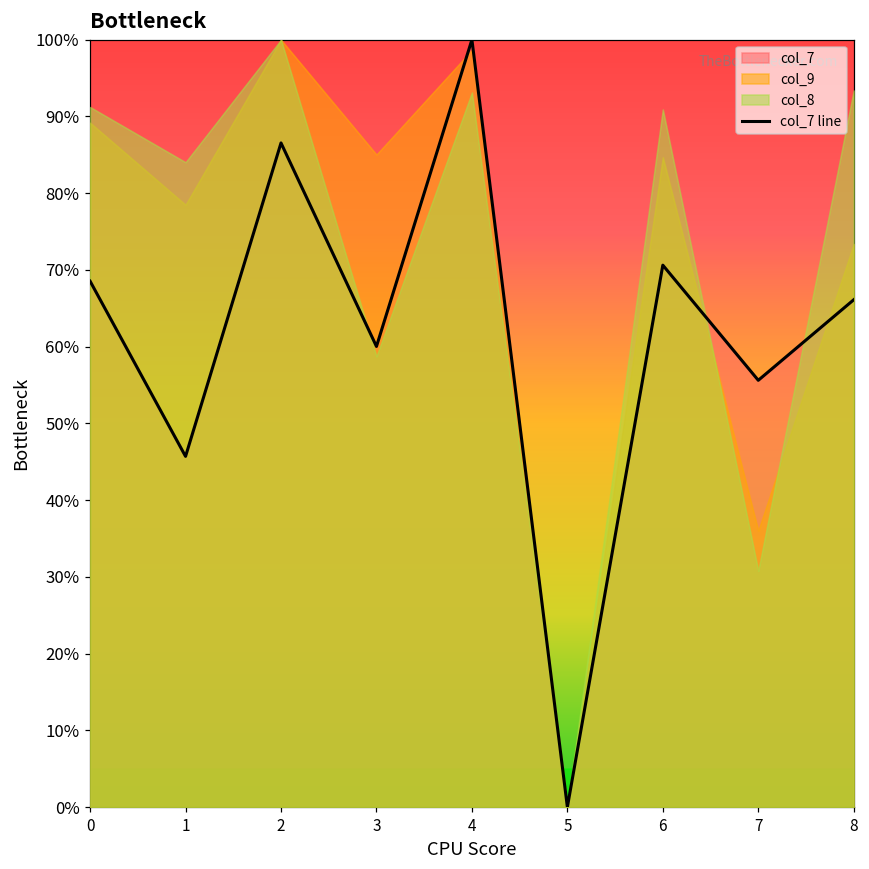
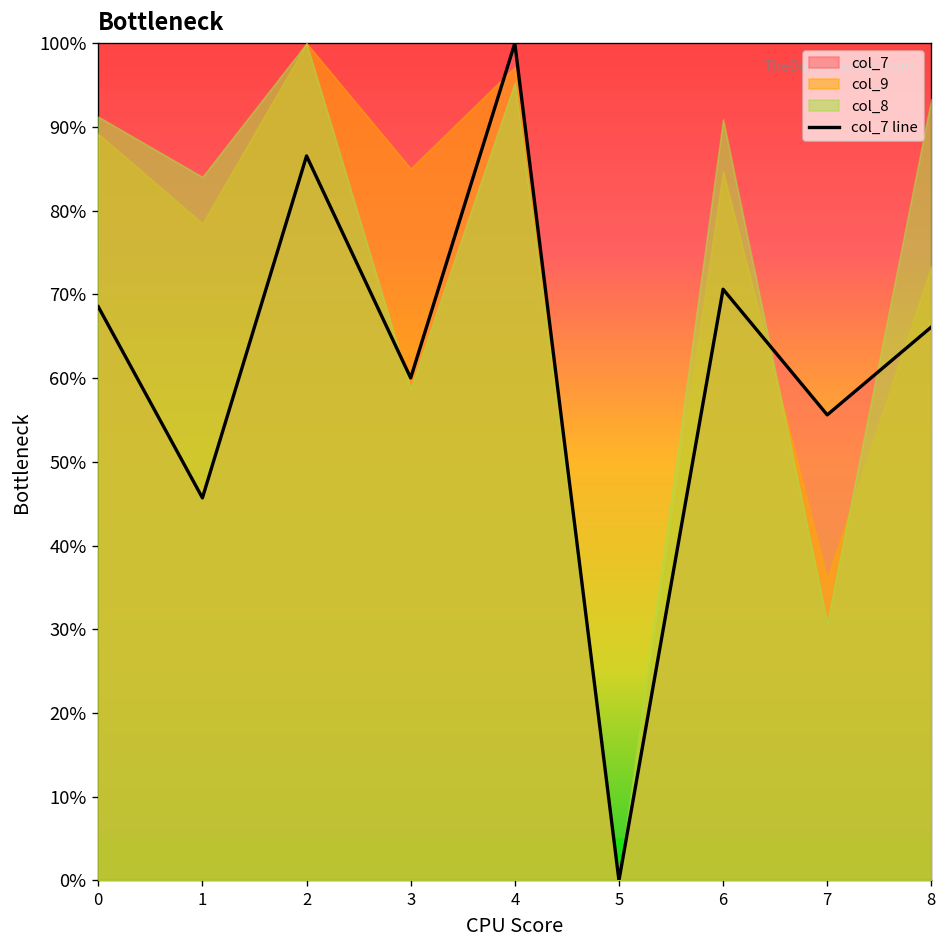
col_9, 4: 99% -> 97%
col_8, 4: 93% -> 95%
